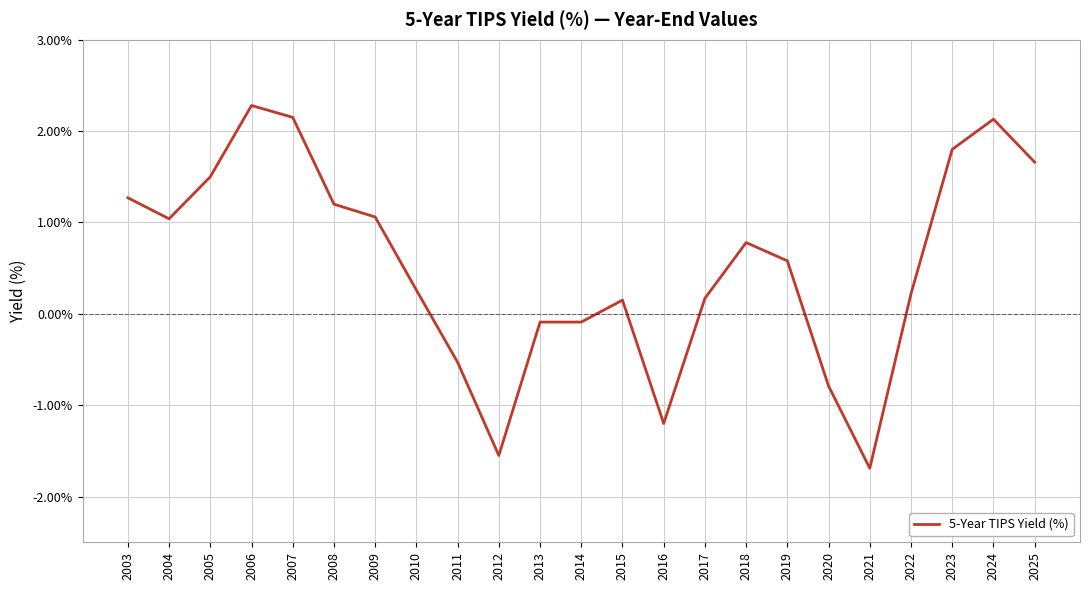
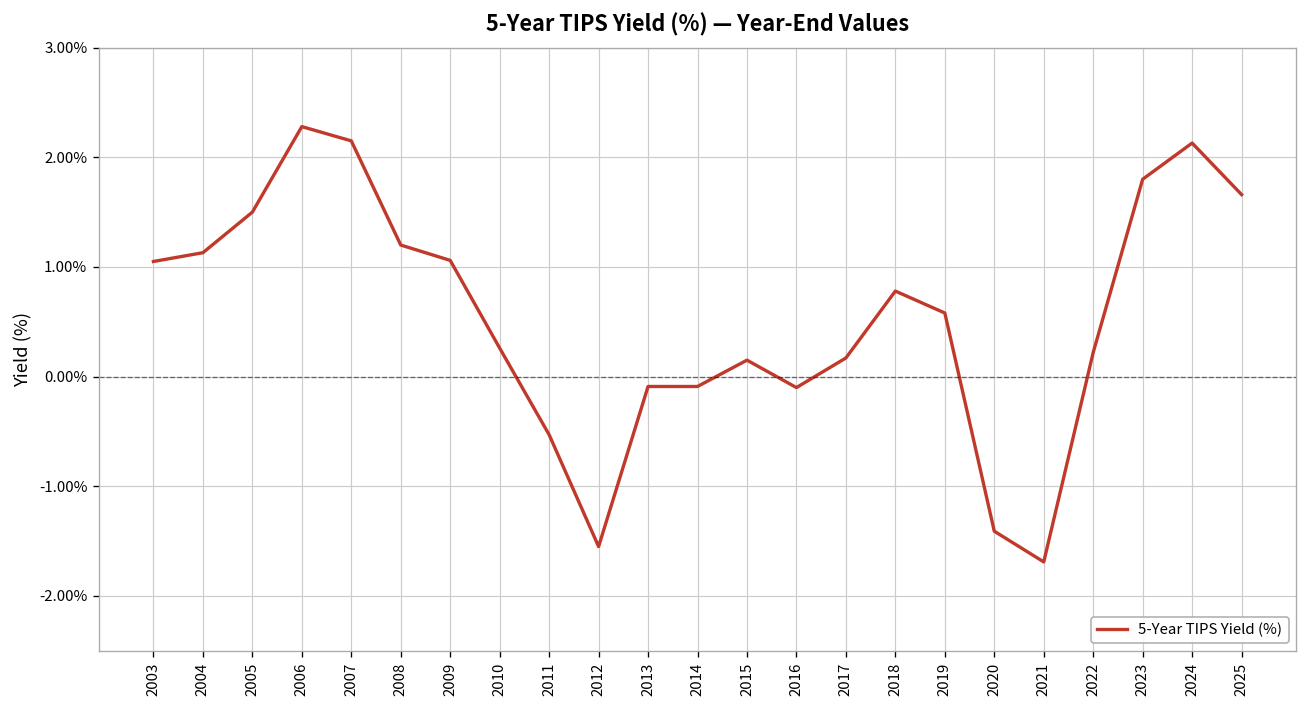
2003: 1.3% -> 1.1%
2004: 1.0% -> 1.1%
2016: -1.2% -> -0.1%
2020: -0.8% -> -1.4%
